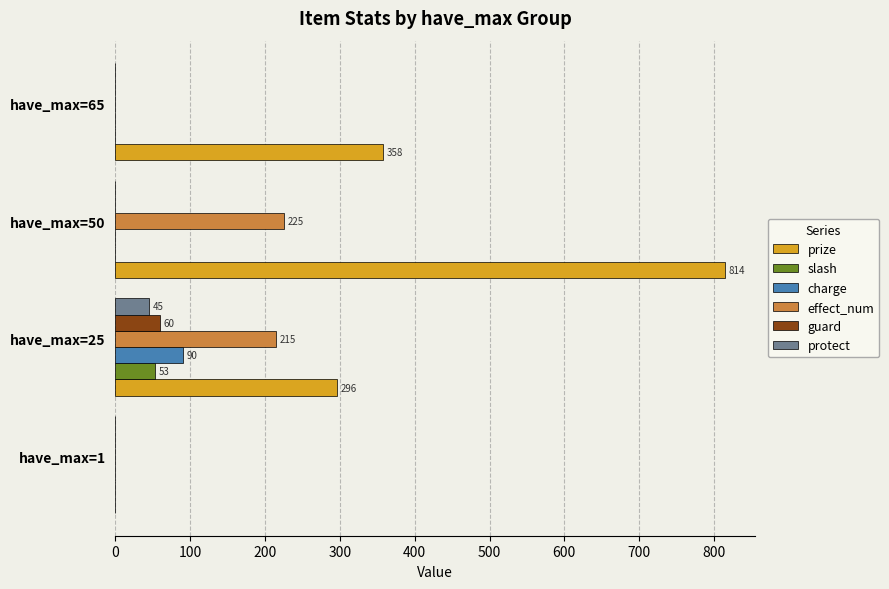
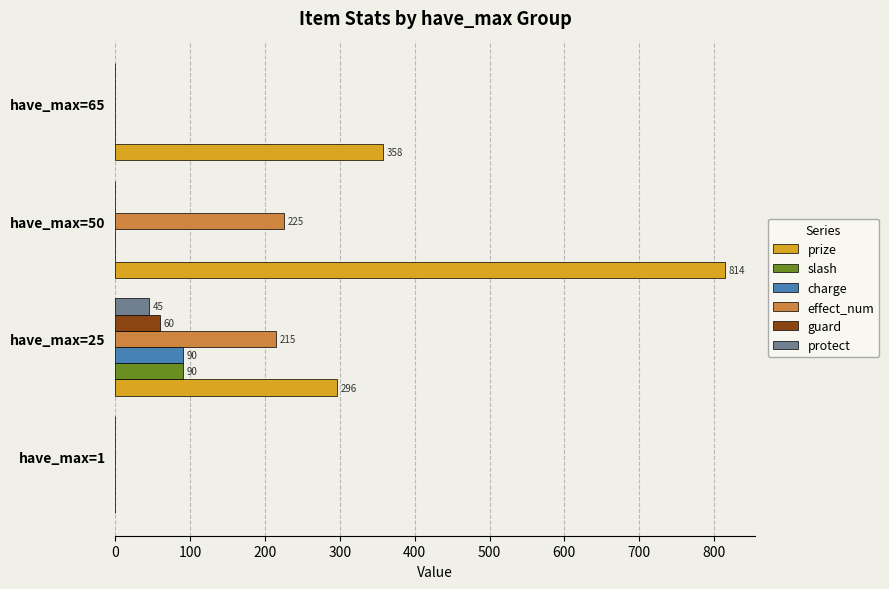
slash, have_max=25: 53 -> 90
